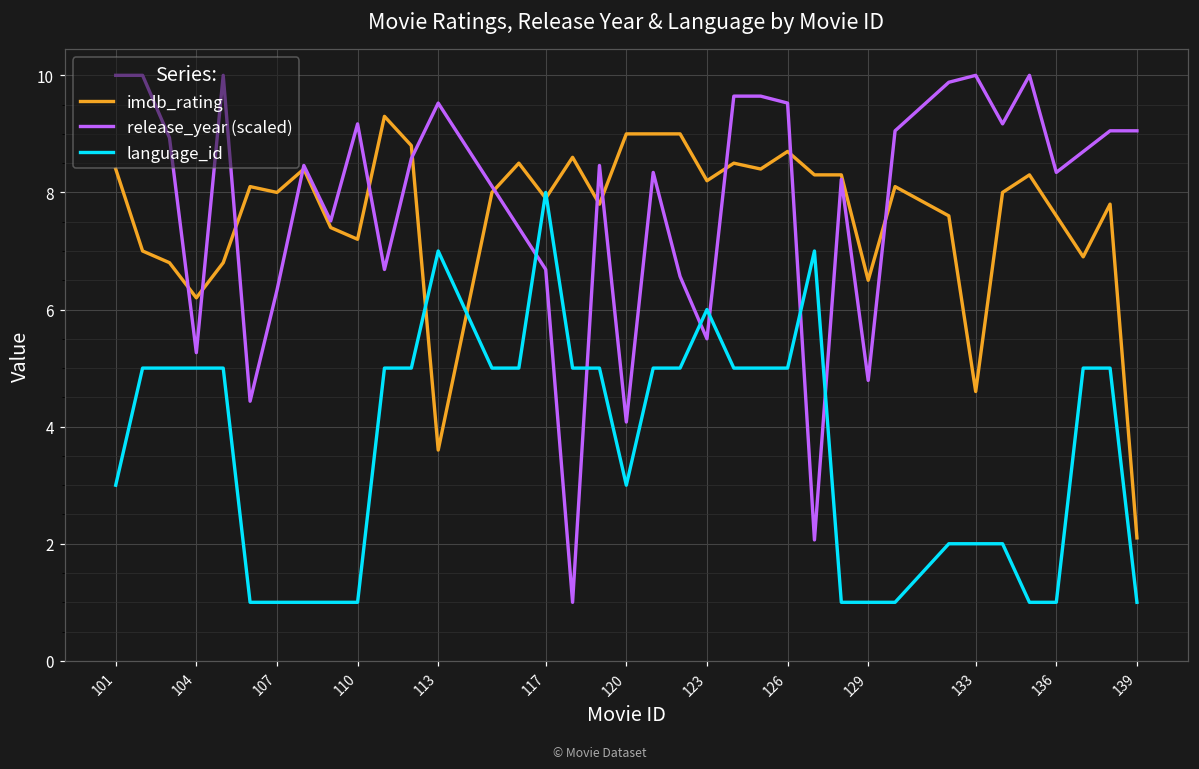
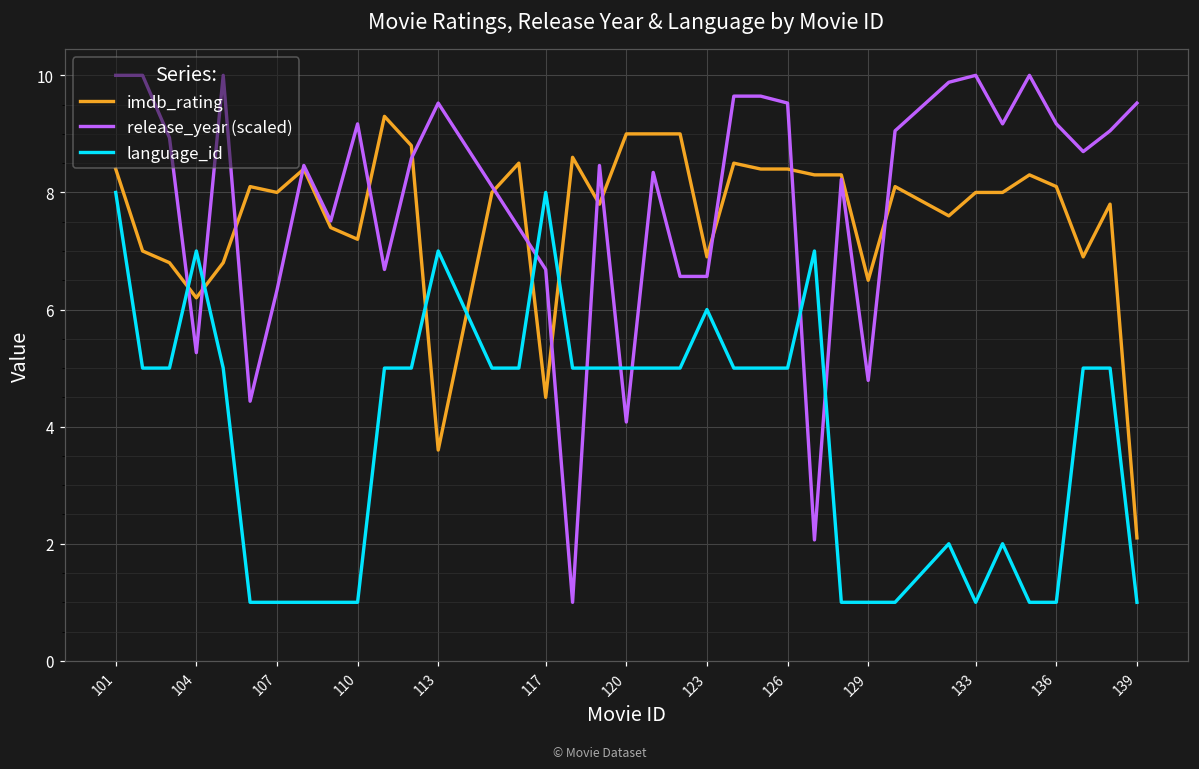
language_id, 101: 3 -> 8
language_id, 104: 5 -> 7
imdb_rating, 117: 7.9 -> 4.5
language_id, 120: 3 -> 5
imdb_rating, 123: 8.2 -> 6.9
release_year (scaled), 123: 5.5 -> 6.6
imdb_rating, 126: 8.7 -> 8.4
imdb_rating, 133: 4.6 -> 8.0
language_id, 133: 2 -> 1
imdb_rating, 136: 7.6 -> 8.1
release_year (scaled), 136: 8.3 -> 9.2
release_year (scaled), 139: 9.1 -> 9.5
